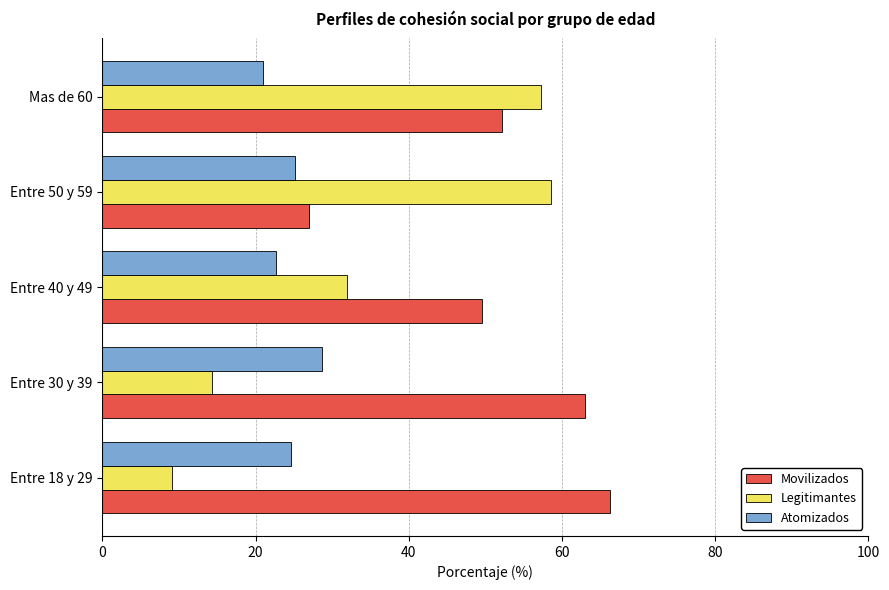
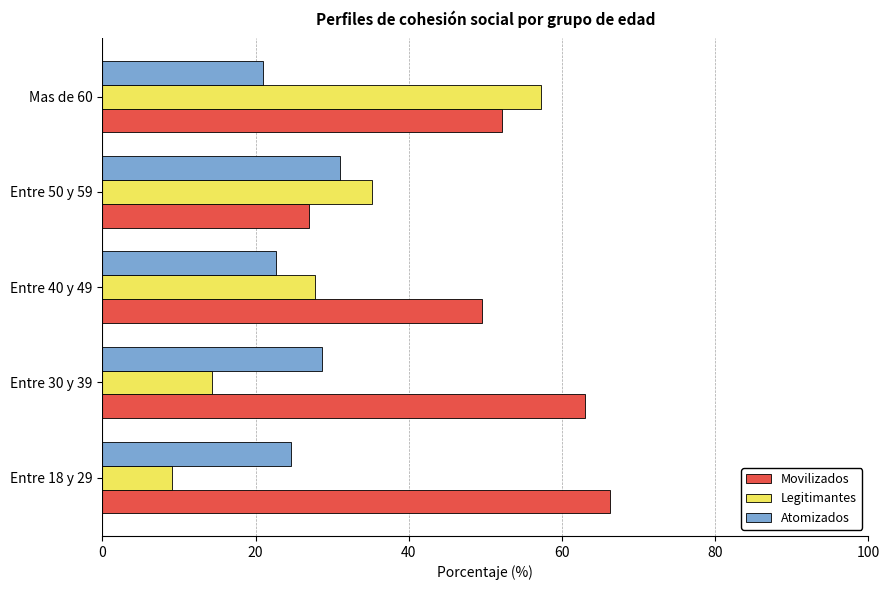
Atomizados, Entre 50 y 59: 25 -> 31
Legitimantes, Entre 50 y 59: 59 -> 35
Legitimantes, Entre 40 y 49: 32 -> 28
